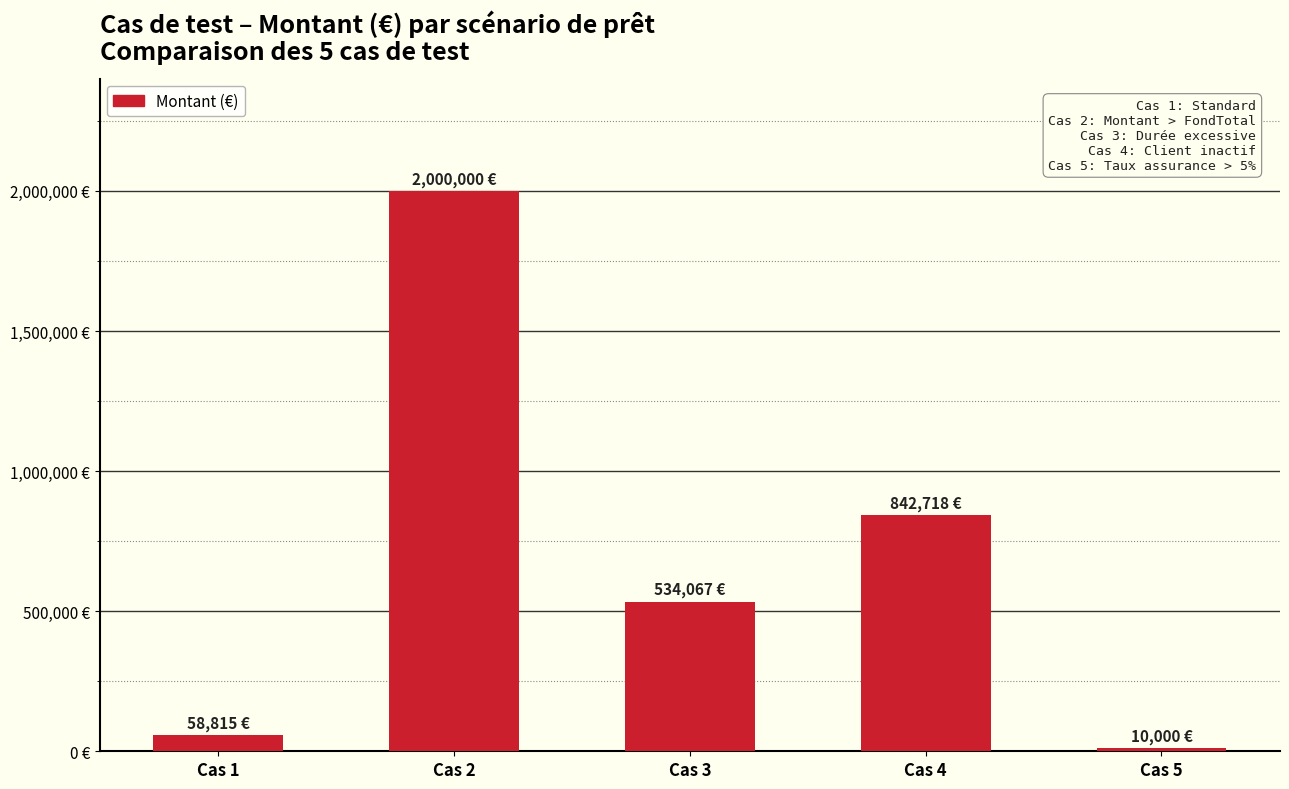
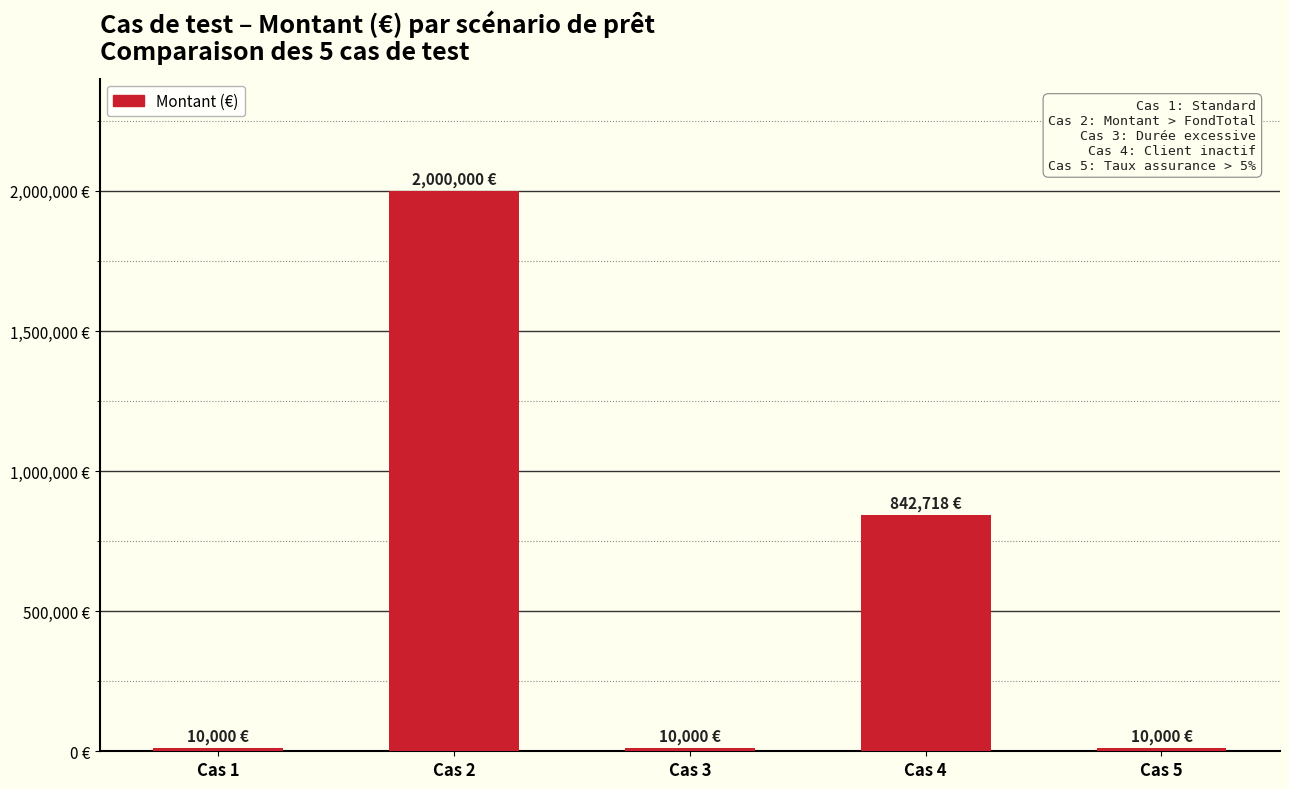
Cas 1: 58,815 -> 10,000
Cas 3: 534,067 -> 10,000
